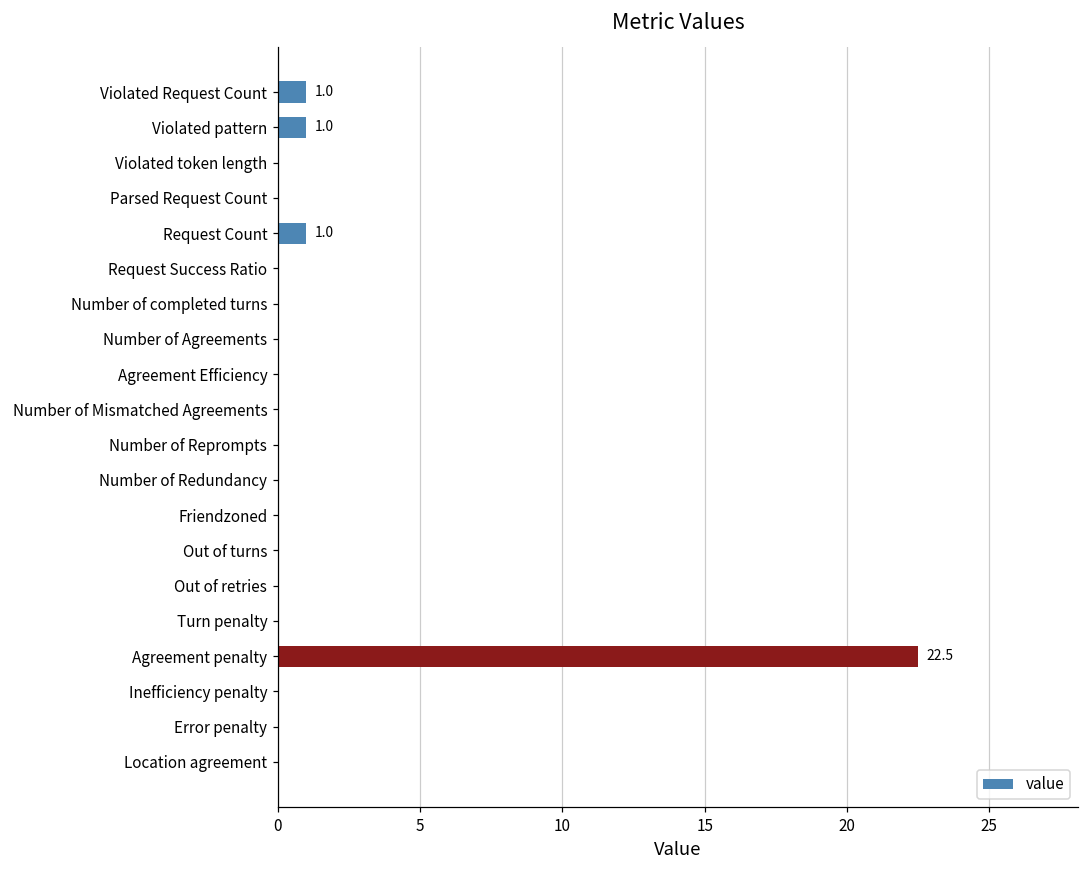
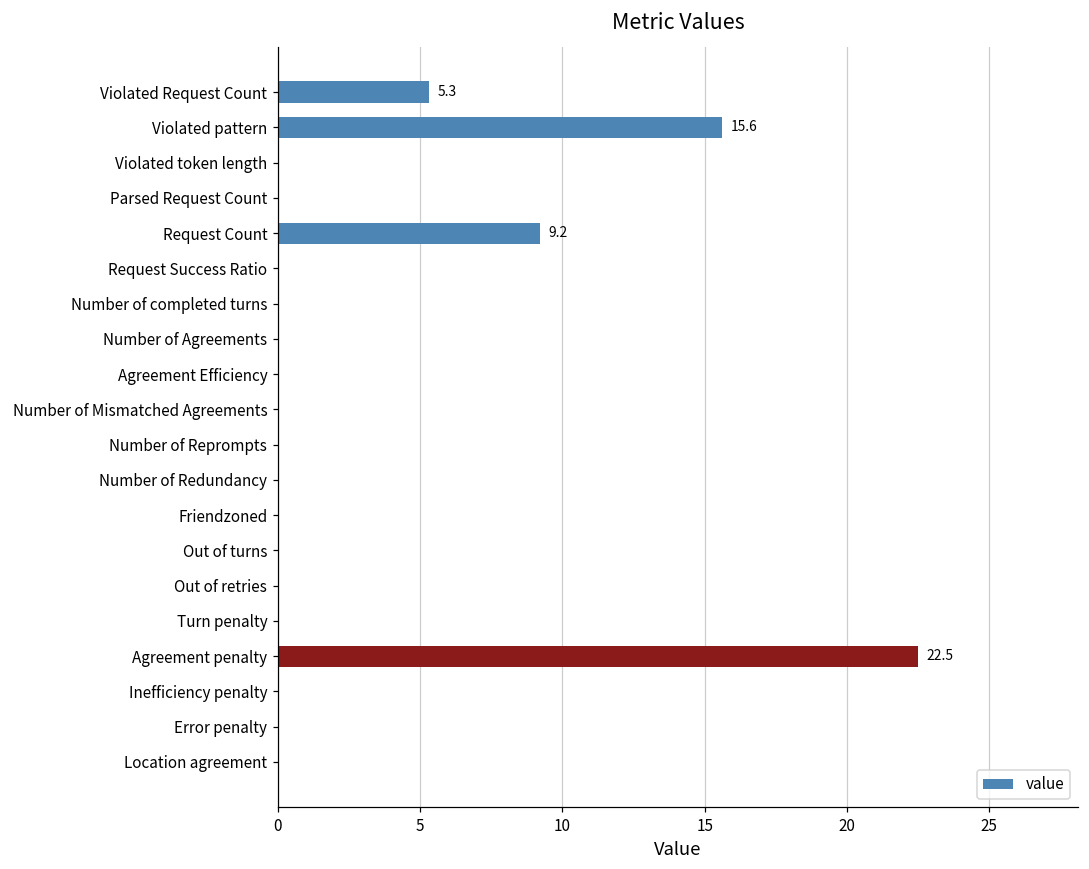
Violated Request Count: 1.0 -> 5.3
Violated pattern: 1.0 -> 15.6
Request Count: 1.0 -> 9.2
